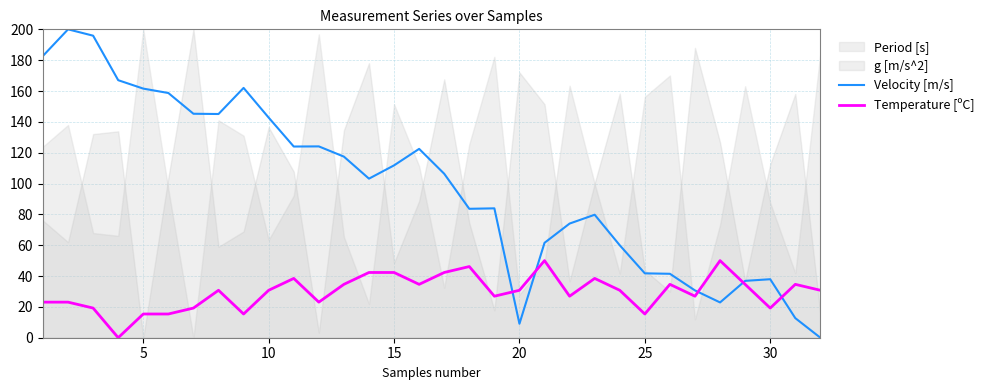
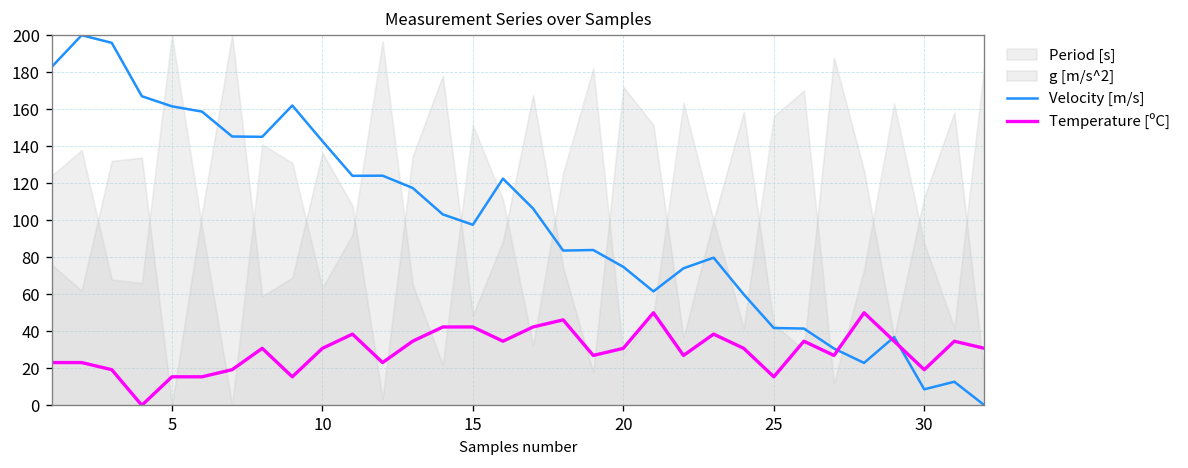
Velocity [m/s], 15: 112 -> 98
Velocity [m/s], 20: 9 -> 75
Velocity [m/s], 30: 38 -> 9
